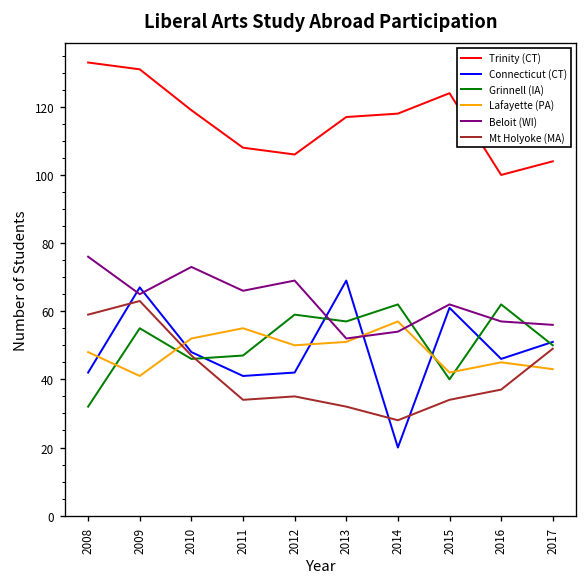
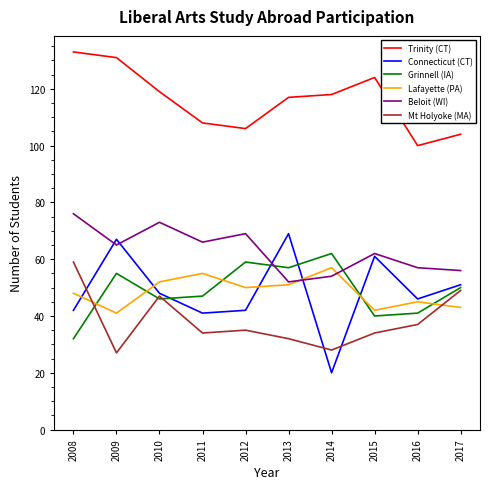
Mt Holyoke (MA), 2009: 63 -> 27
Grinnell (IA), 2016: 62 -> 41
